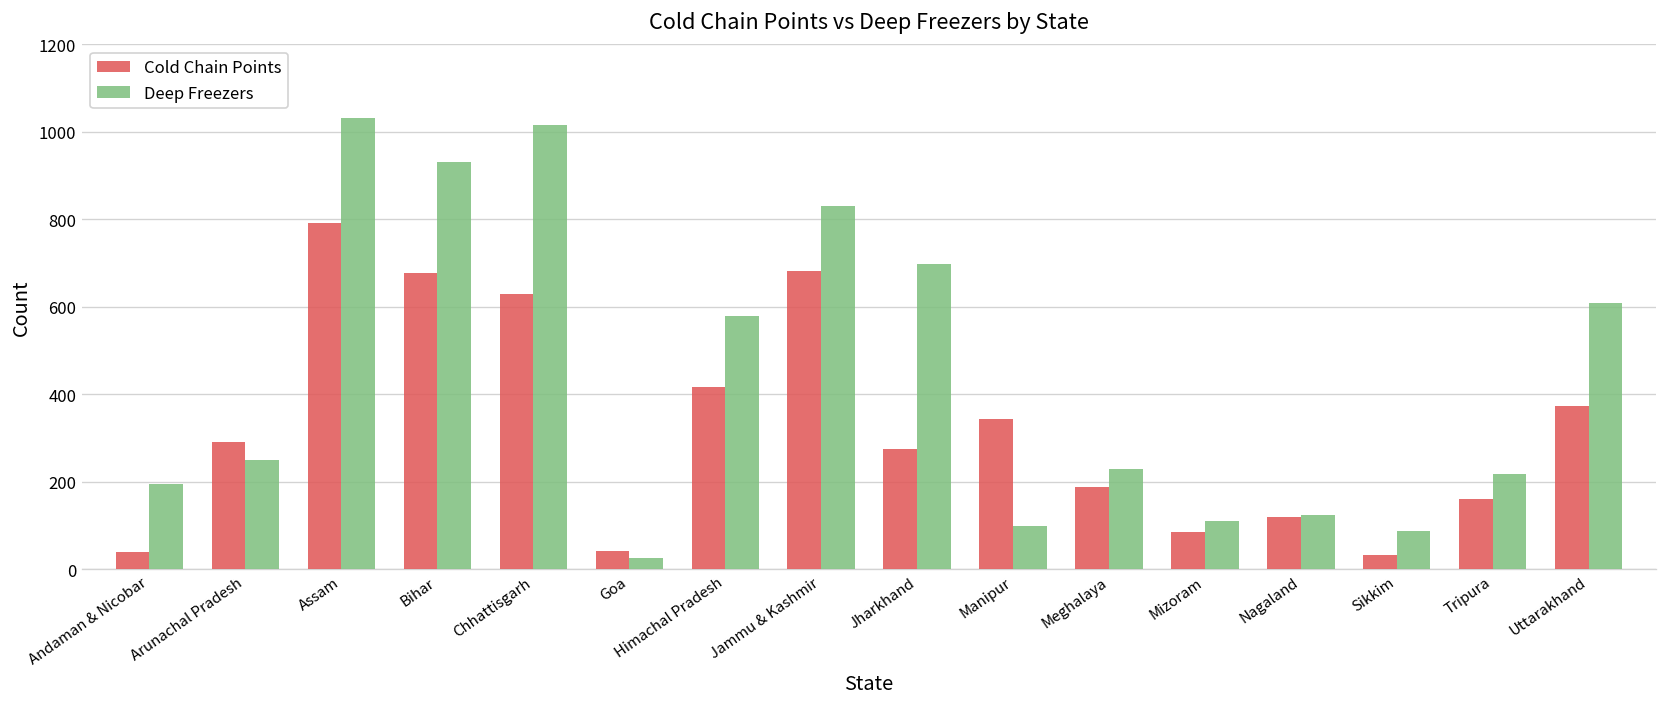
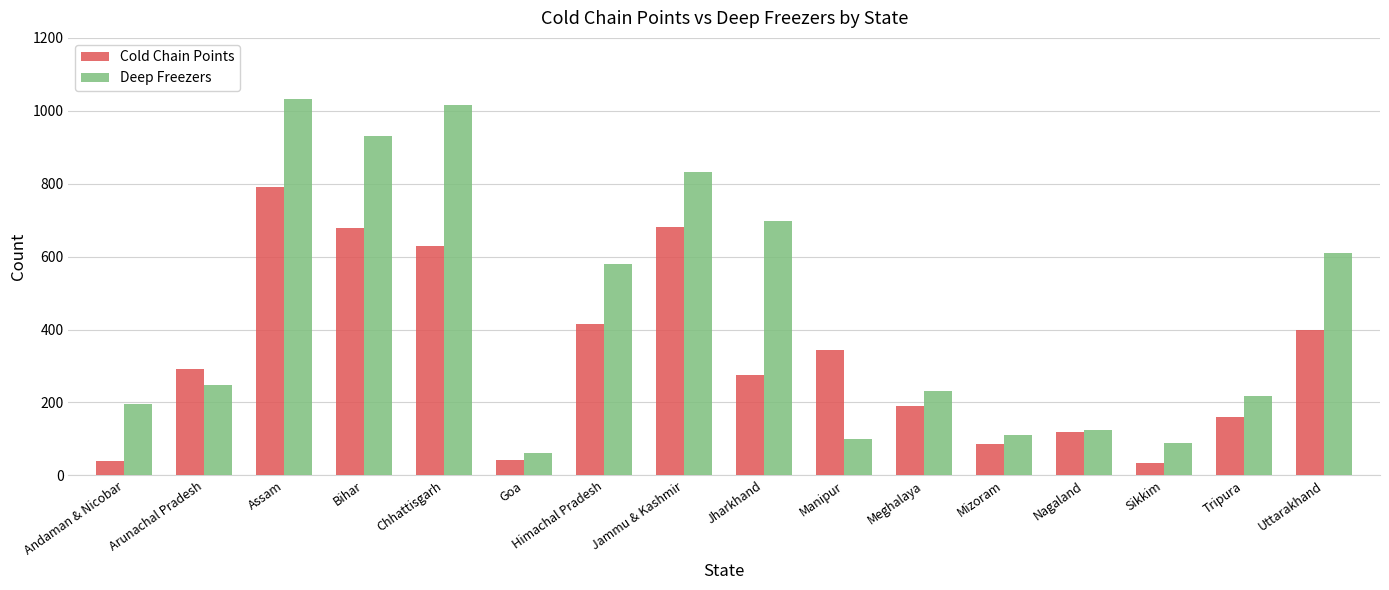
Deep Freezers, Goa: 30 -> 60
Cold Chain Points, Uttarakhand: 370 -> 400
